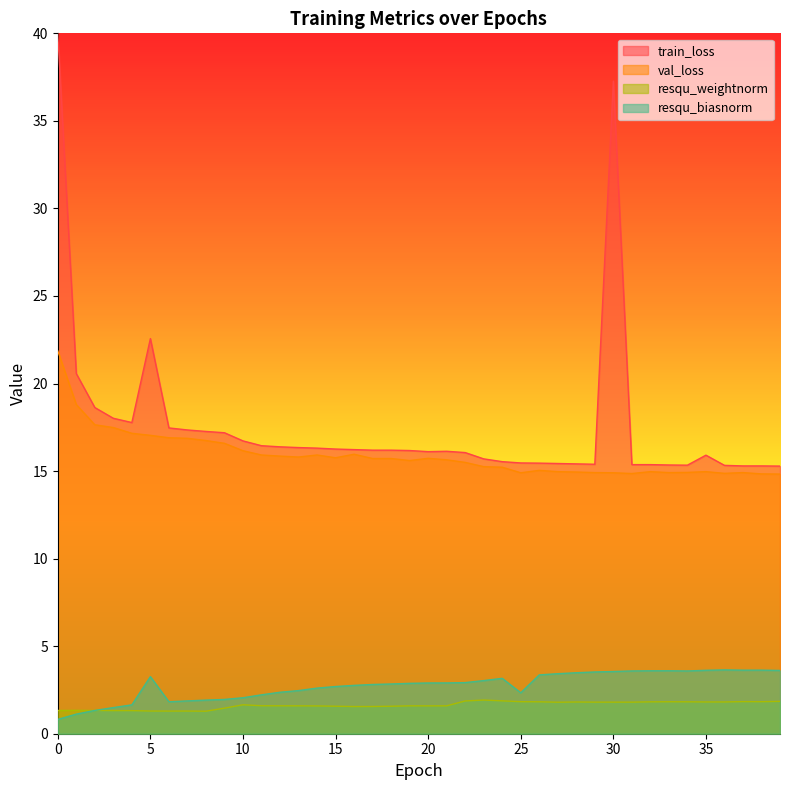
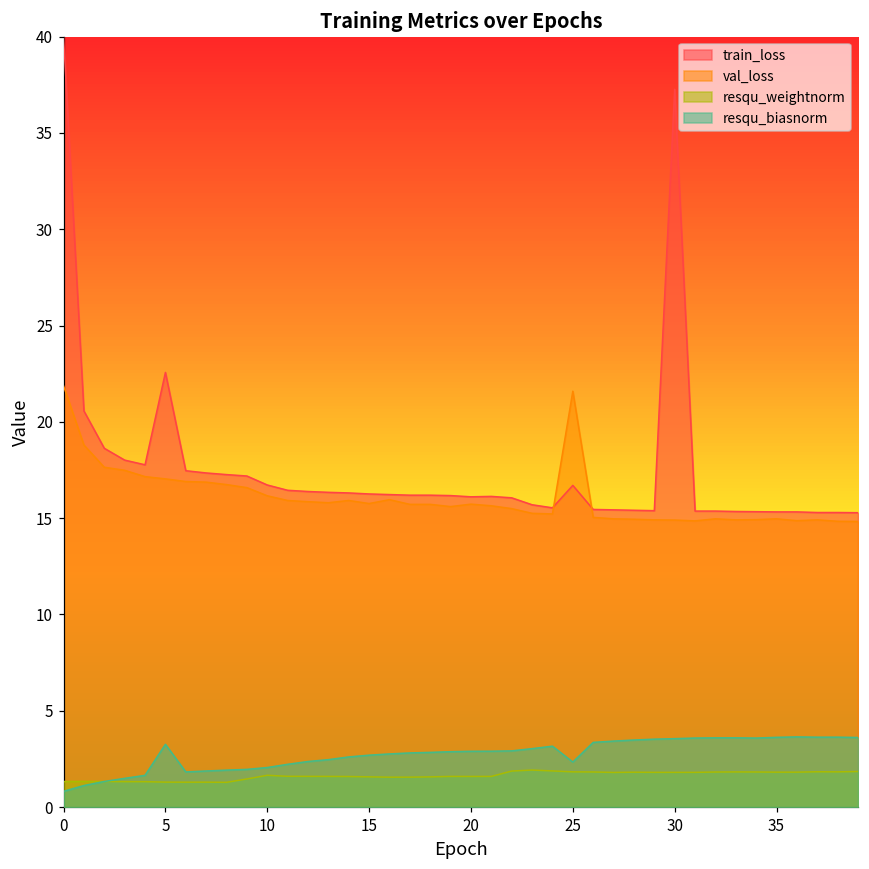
train_loss, 25: 15.5 -> 16.7
val_loss, 25: 14.9 -> 21.6
train_loss, 35: 15.9 -> 15.3
